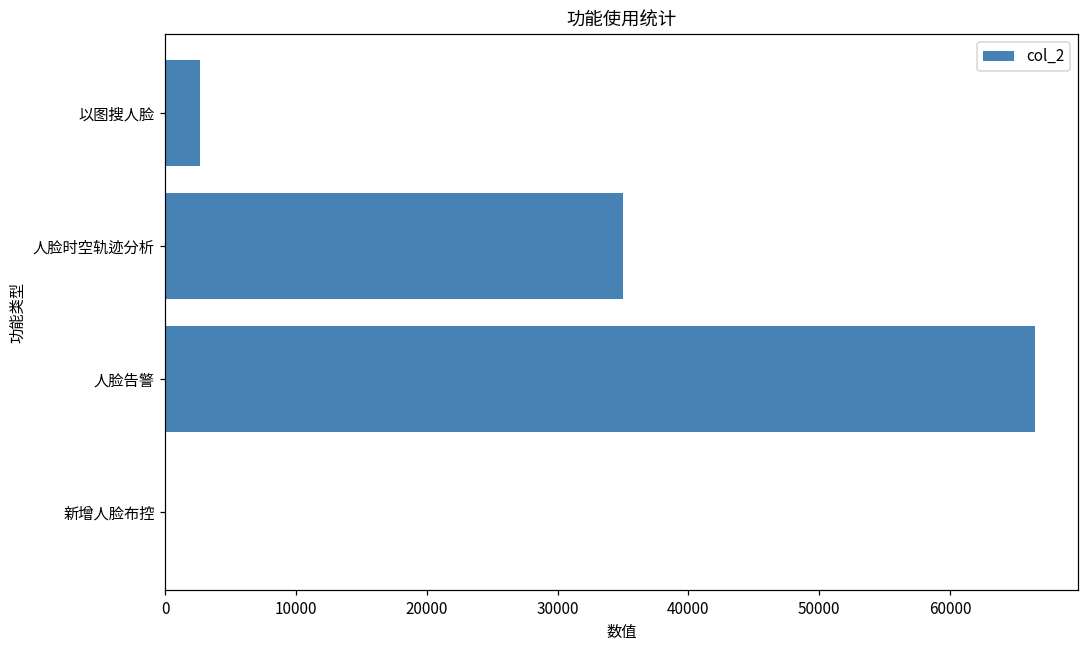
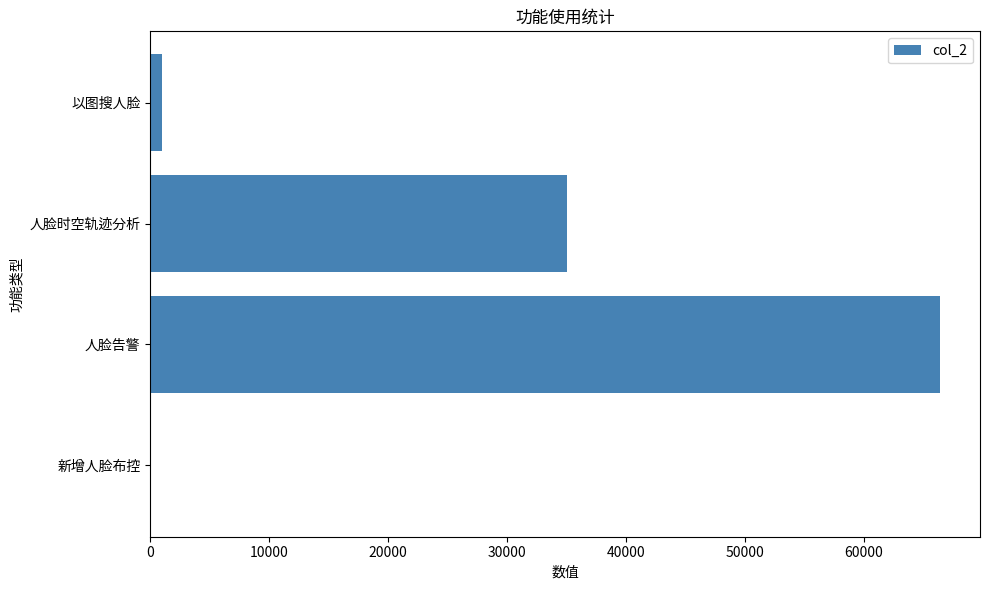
以图搜人脸: 2700 -> 1000
